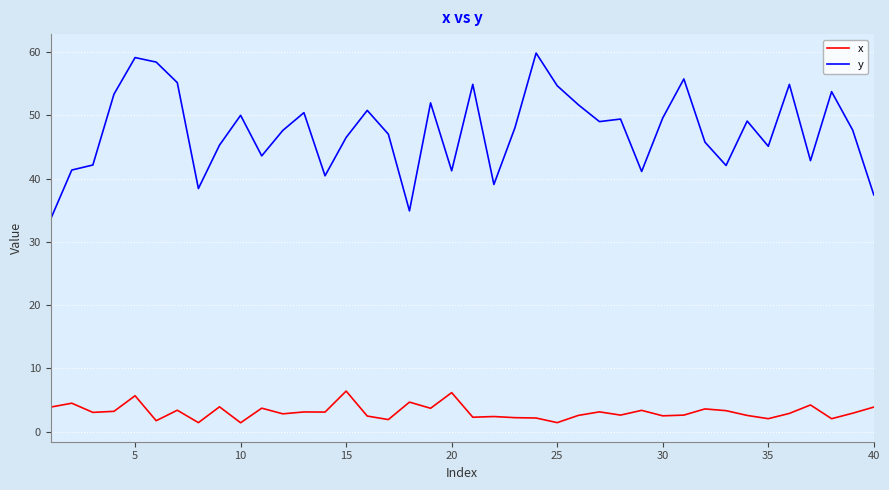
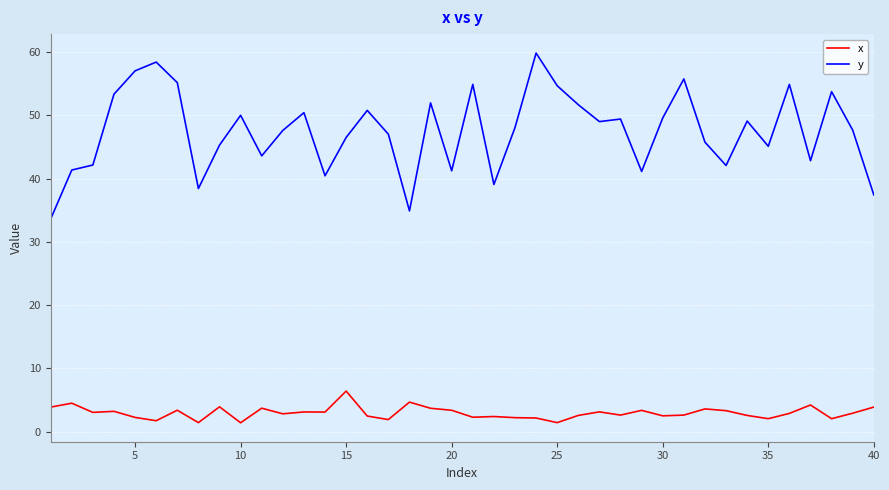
x, 5: 6 -> 2
y, 5: 59 -> 57
x, 20: 6 -> 3
